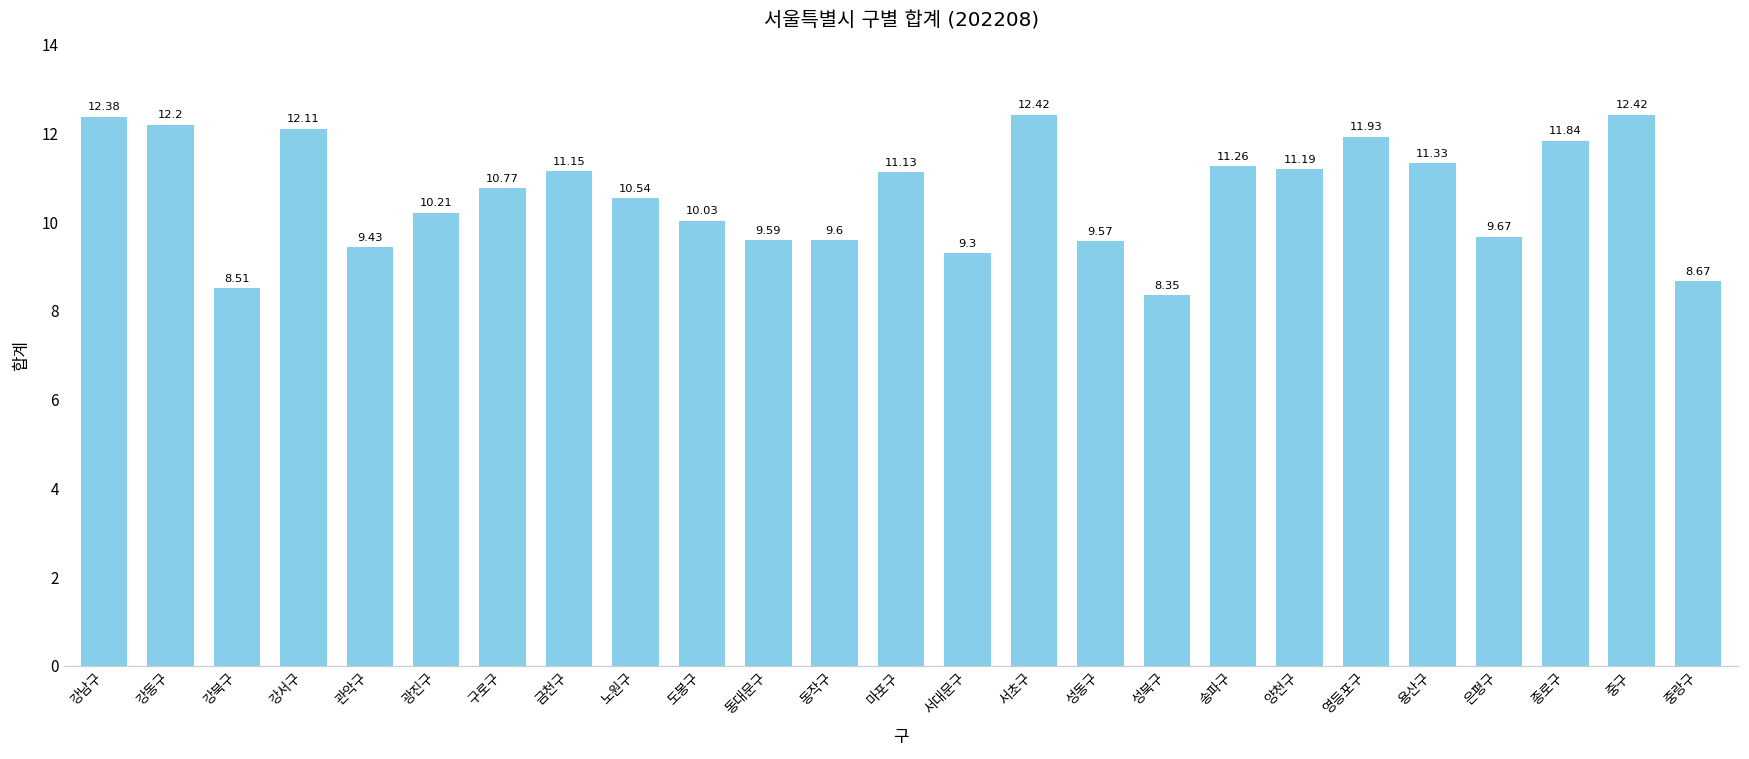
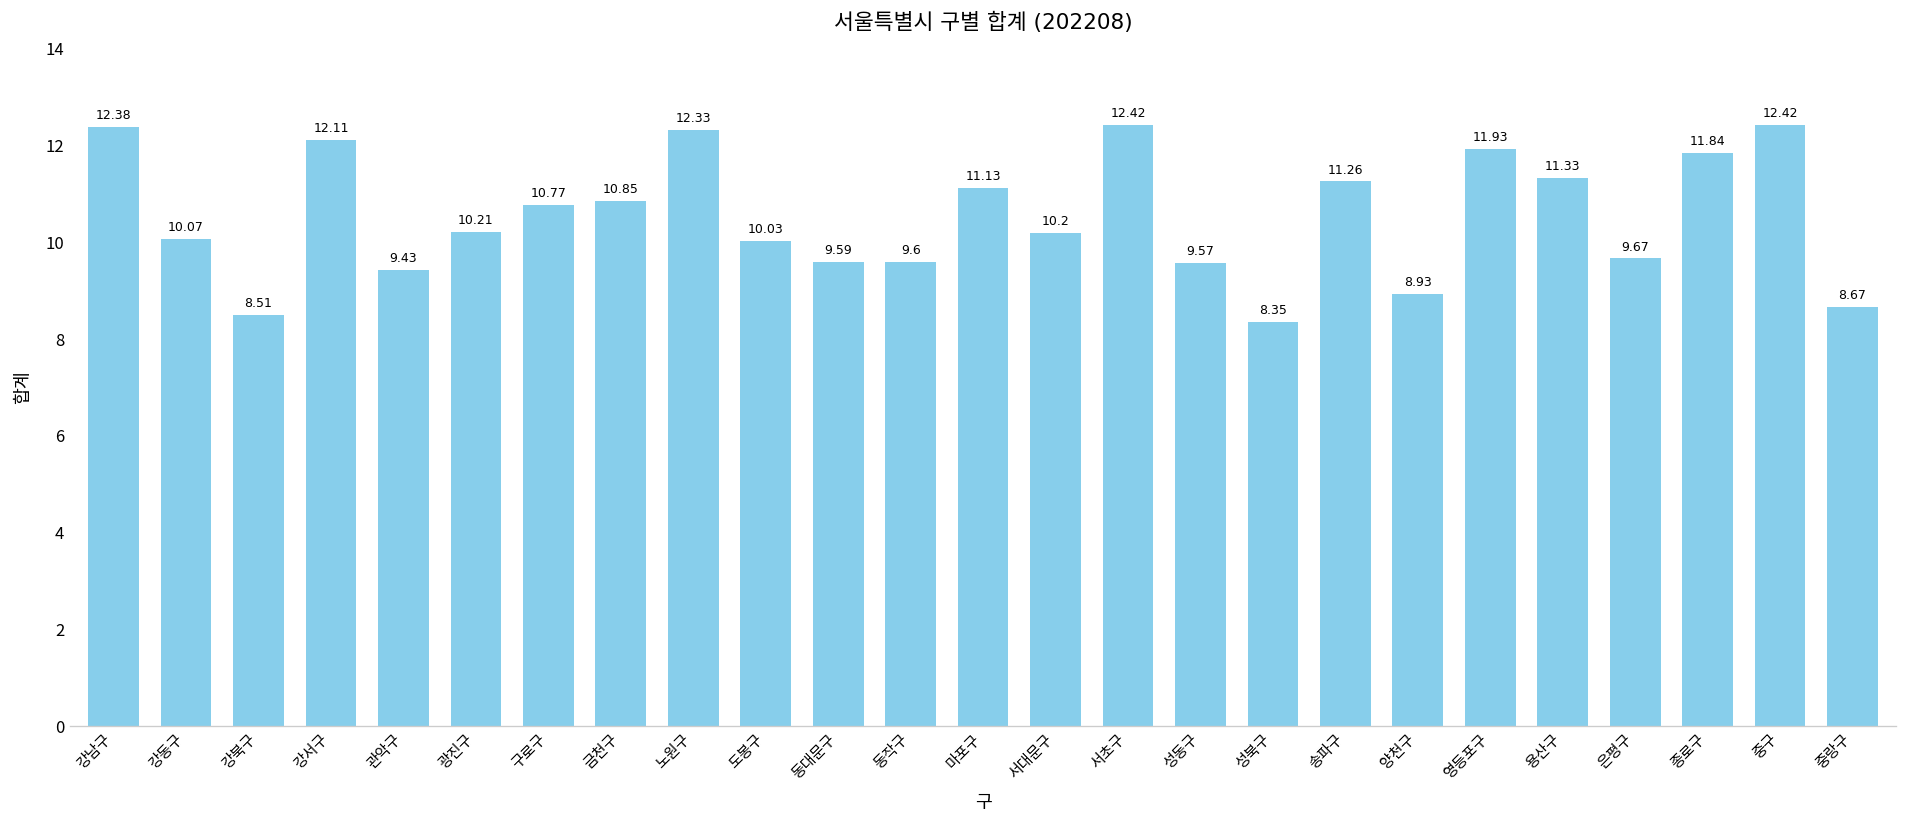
강동구: 12.2 -> 10.07
금천구: 11.15 -> 10.85
노원구: 10.54 -> 12.33
서대문구: 9.3 -> 10.2
양천구: 11.19 -> 8.93
